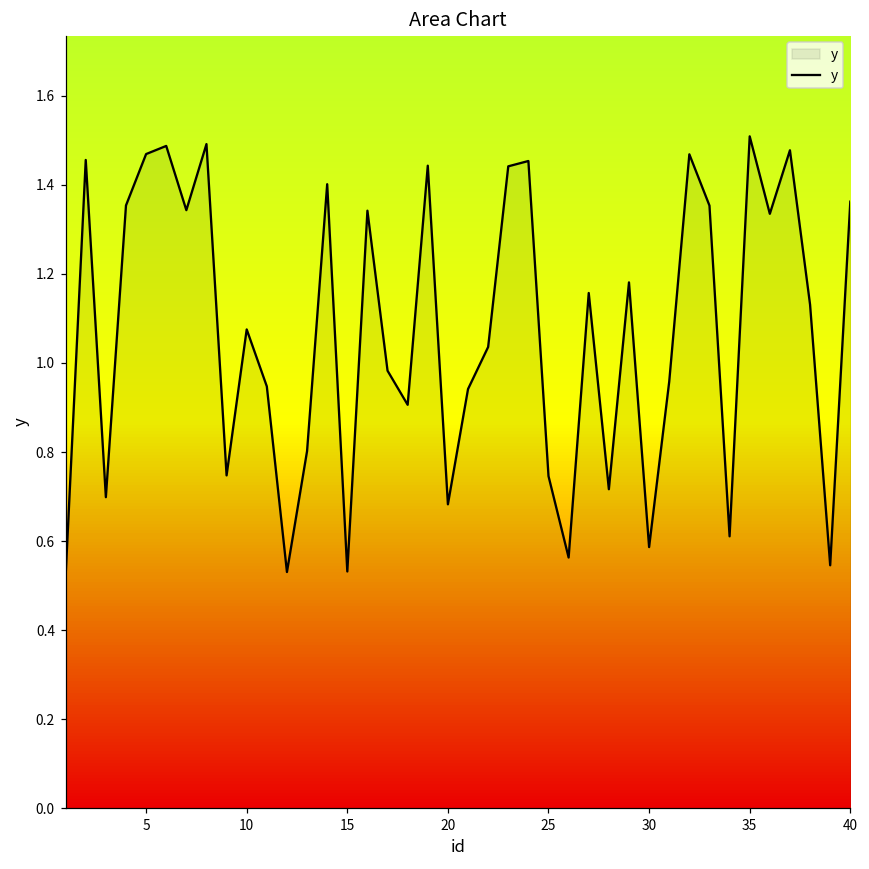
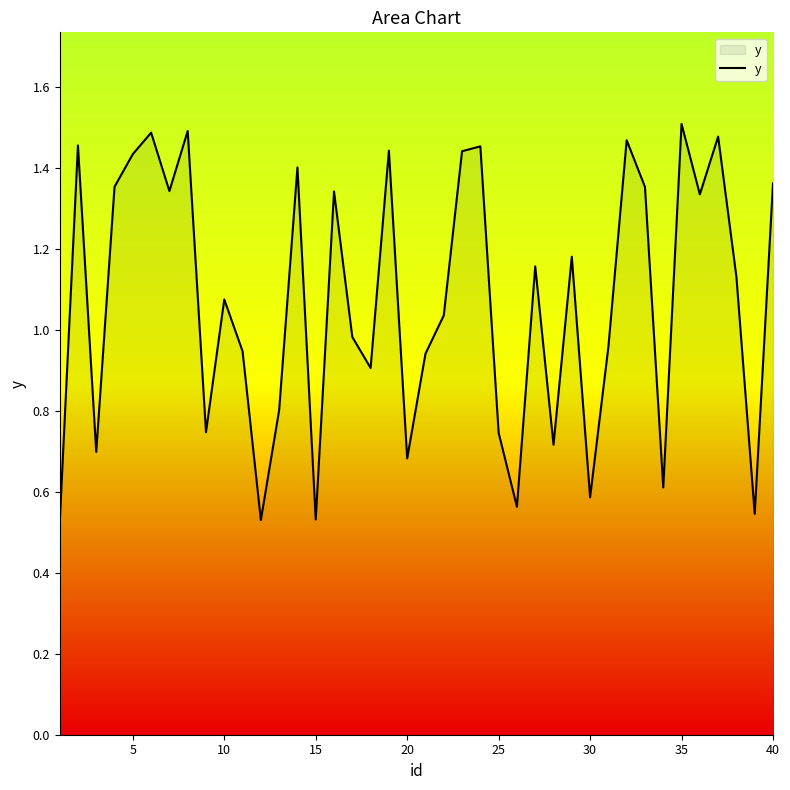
5: 1.47 -> 1.43
